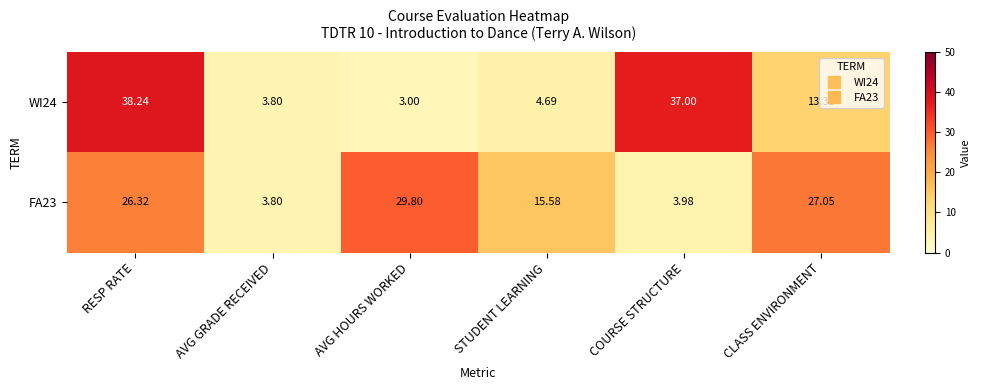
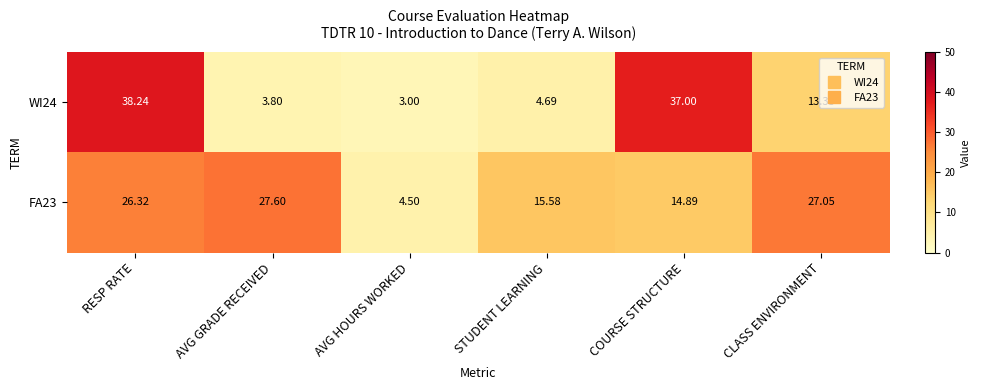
FA23, AVG GRADE RECEIVED: 3.80 -> 27.60
FA23, AVG HOURS WORKED: 29.80 -> 4.50
FA23, COURSE STRUCTURE: 3.98 -> 14.89
